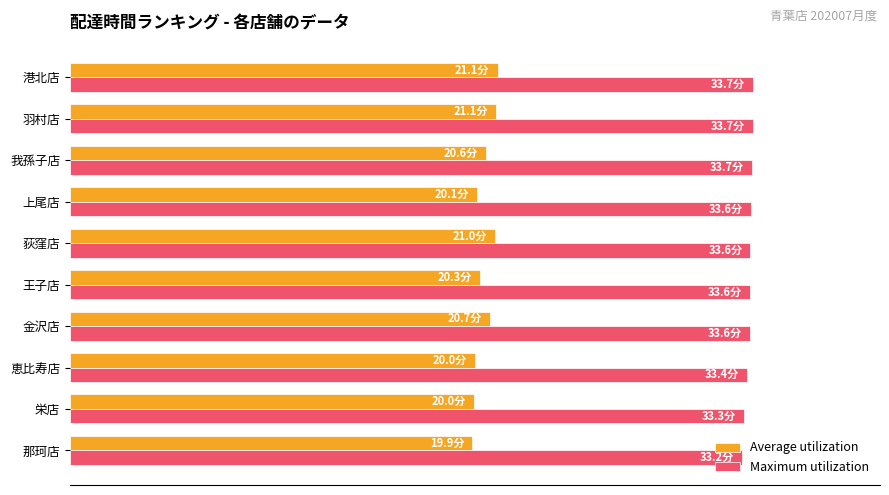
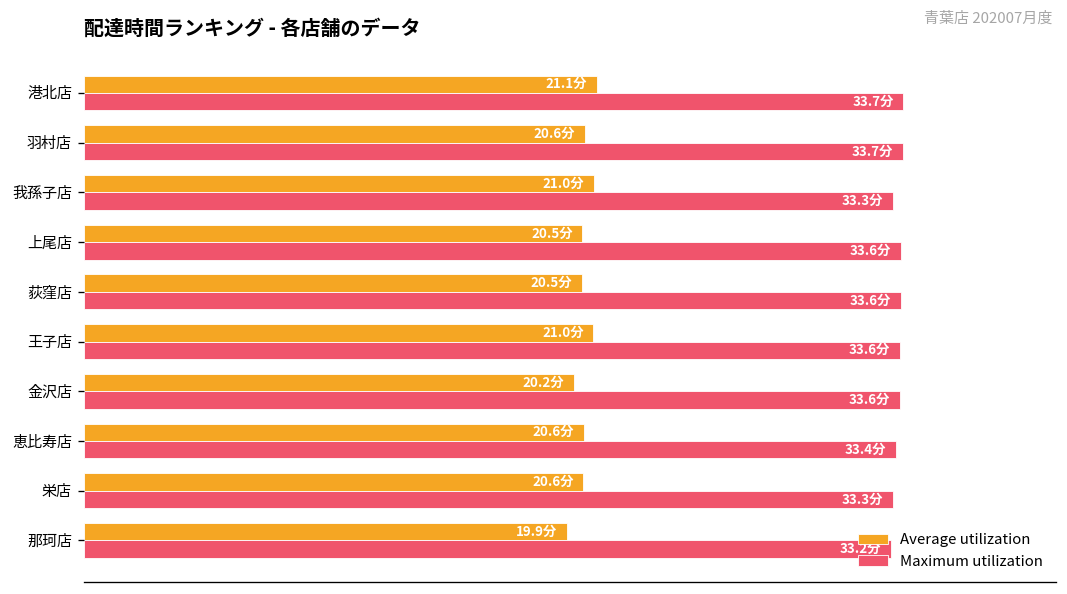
Average utilization, 羽村店: 21.1分 -> 20.6分
Average utilization, 我孫子店: 20.6分 -> 21.0分
Maximum utilization, 我孫子店: 33.7分 -> 33.3分
Average utilization, 上尾店: 20.1分 -> 20.5分
Average utilization, 荻窪店: 21.0分 -> 20.5分
Average utilization, 王子店: 20.3分 -> 21.0分
Average utilization, 金沢店: 20.7分 -> 20.2分
Average utilization, 恵比寿店: 20.0分 -> 20.6分
Average utilization, 栄店: 20.0分 -> 20.6分
